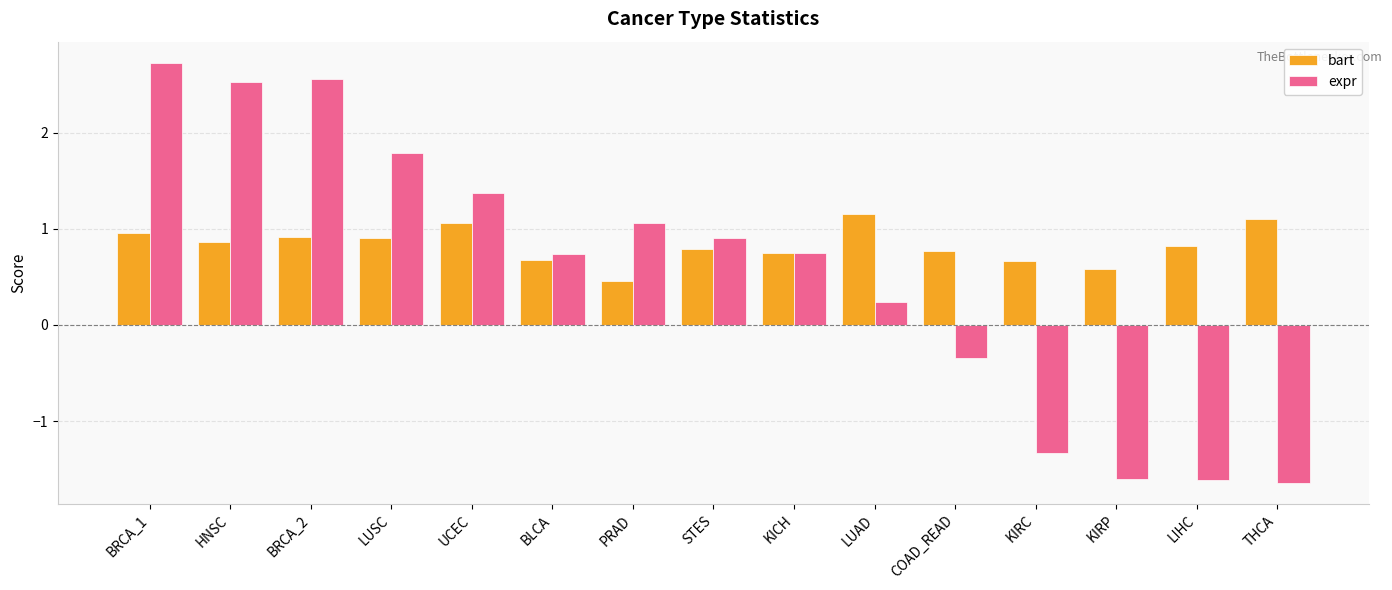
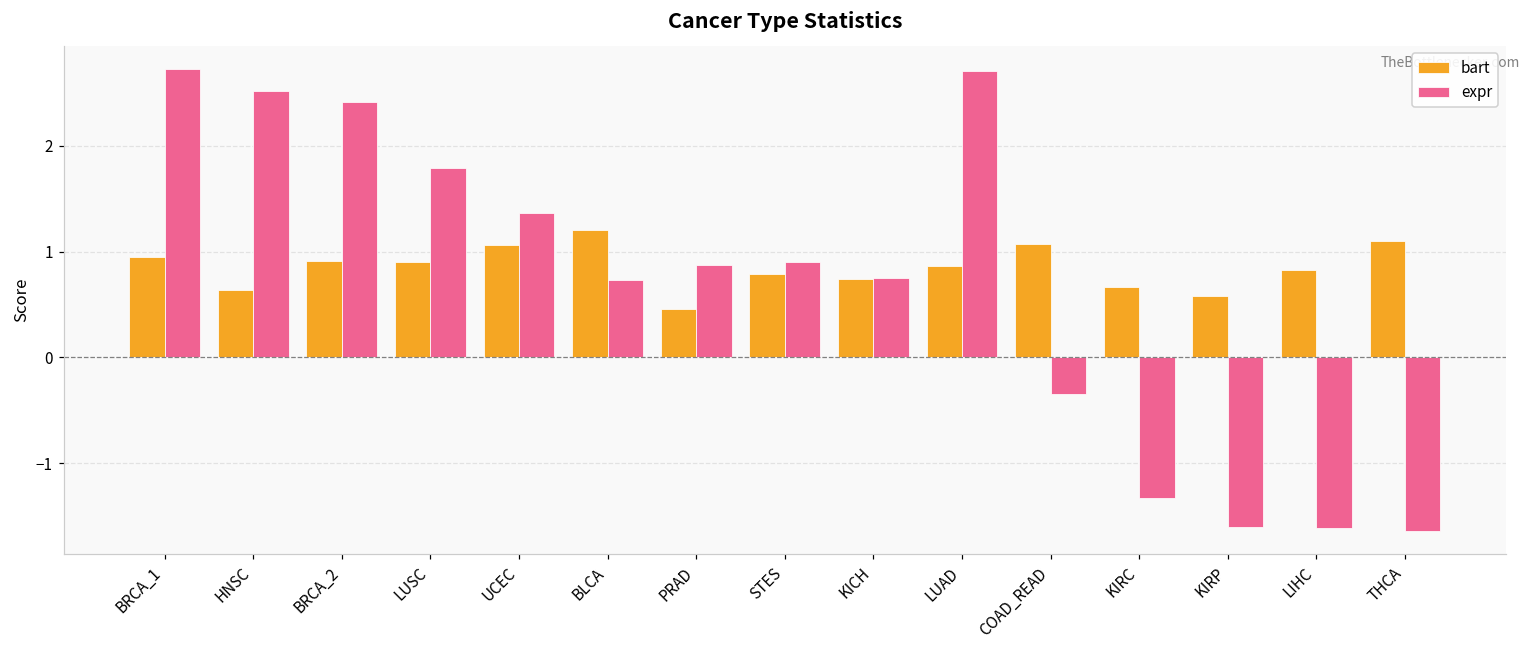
bart, HNSC: 0.9 -> 0.6
expr, BRCA_2: 2.6 -> 2.4
bart, BLCA: 0.7 -> 1.2
expr, PRAD: 1.1 -> 0.9
bart, LUAD: 1.2 -> 0.9
expr, LUAD: 0.2 -> 2.7
bart, COAD_READ: 0.8 -> 1.1
